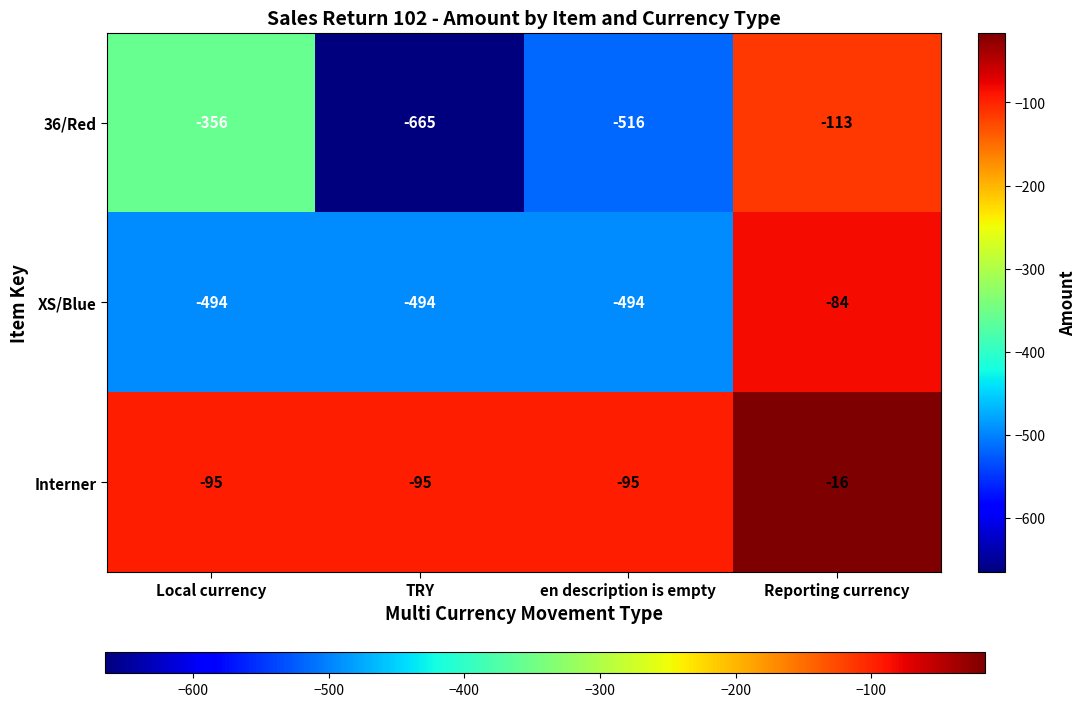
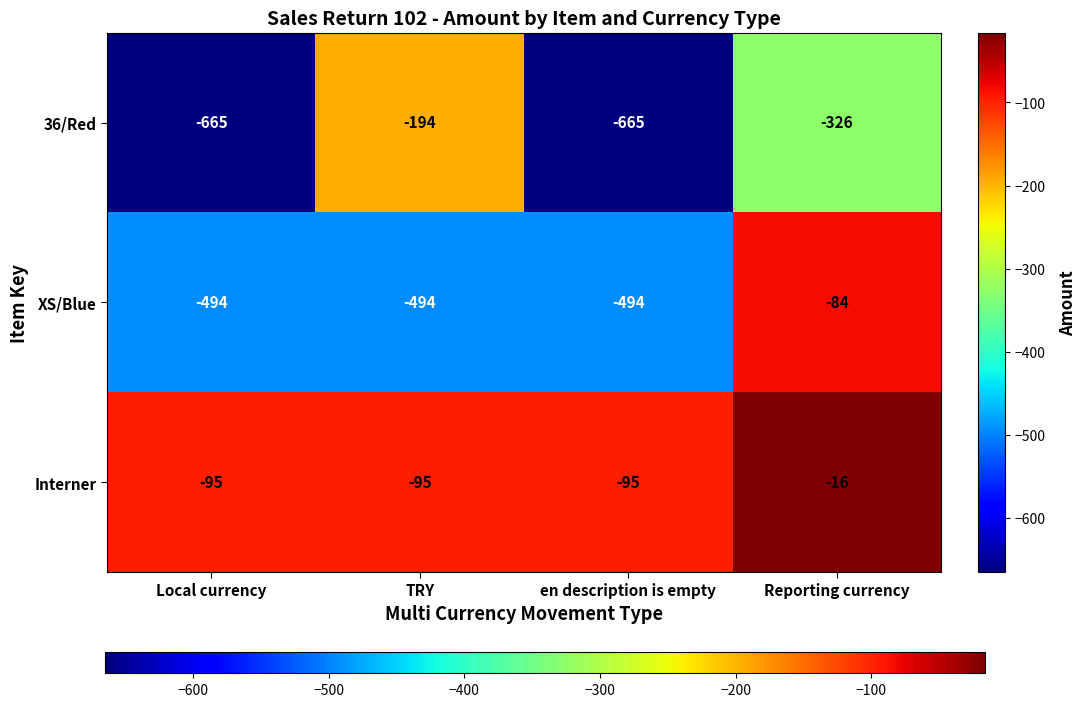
36/Red, Local currency: -356 -> -665
36/Red, TRY: -665 -> -194
36/Red, en description is empty: -516 -> -665
36/Red, Reporting currency: -113 -> -326
